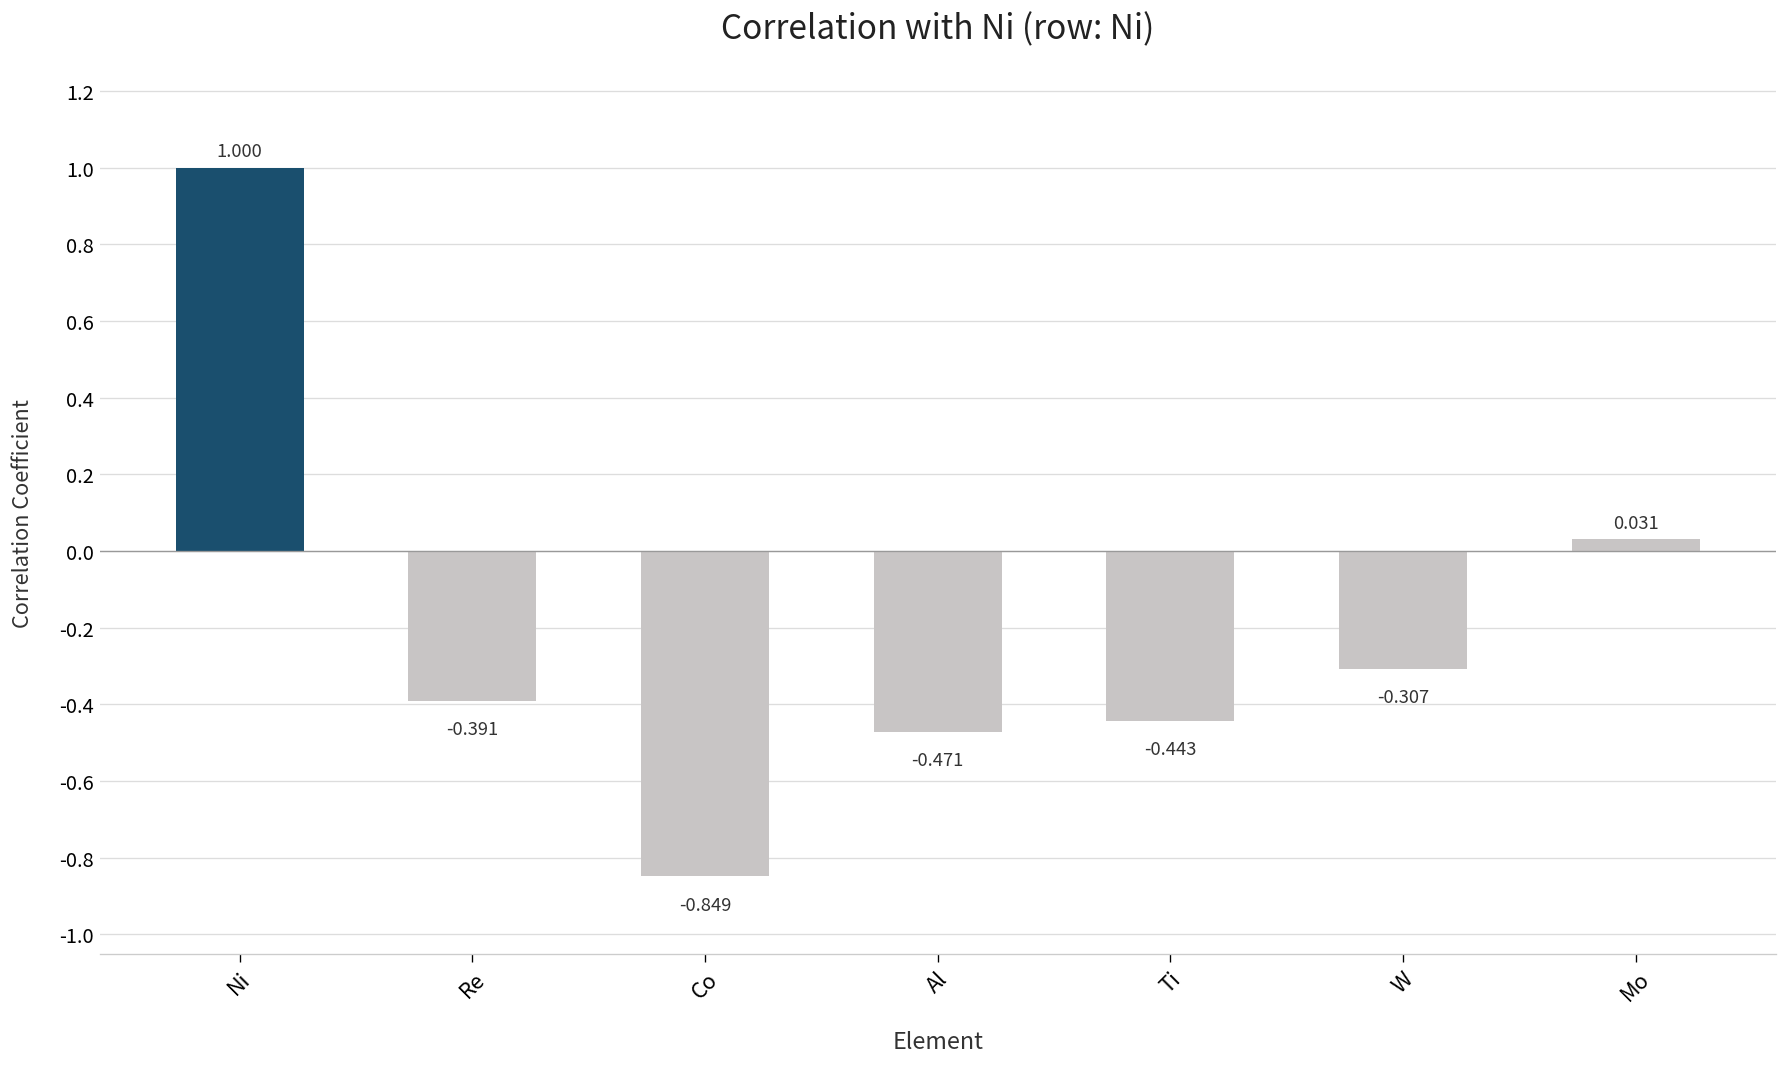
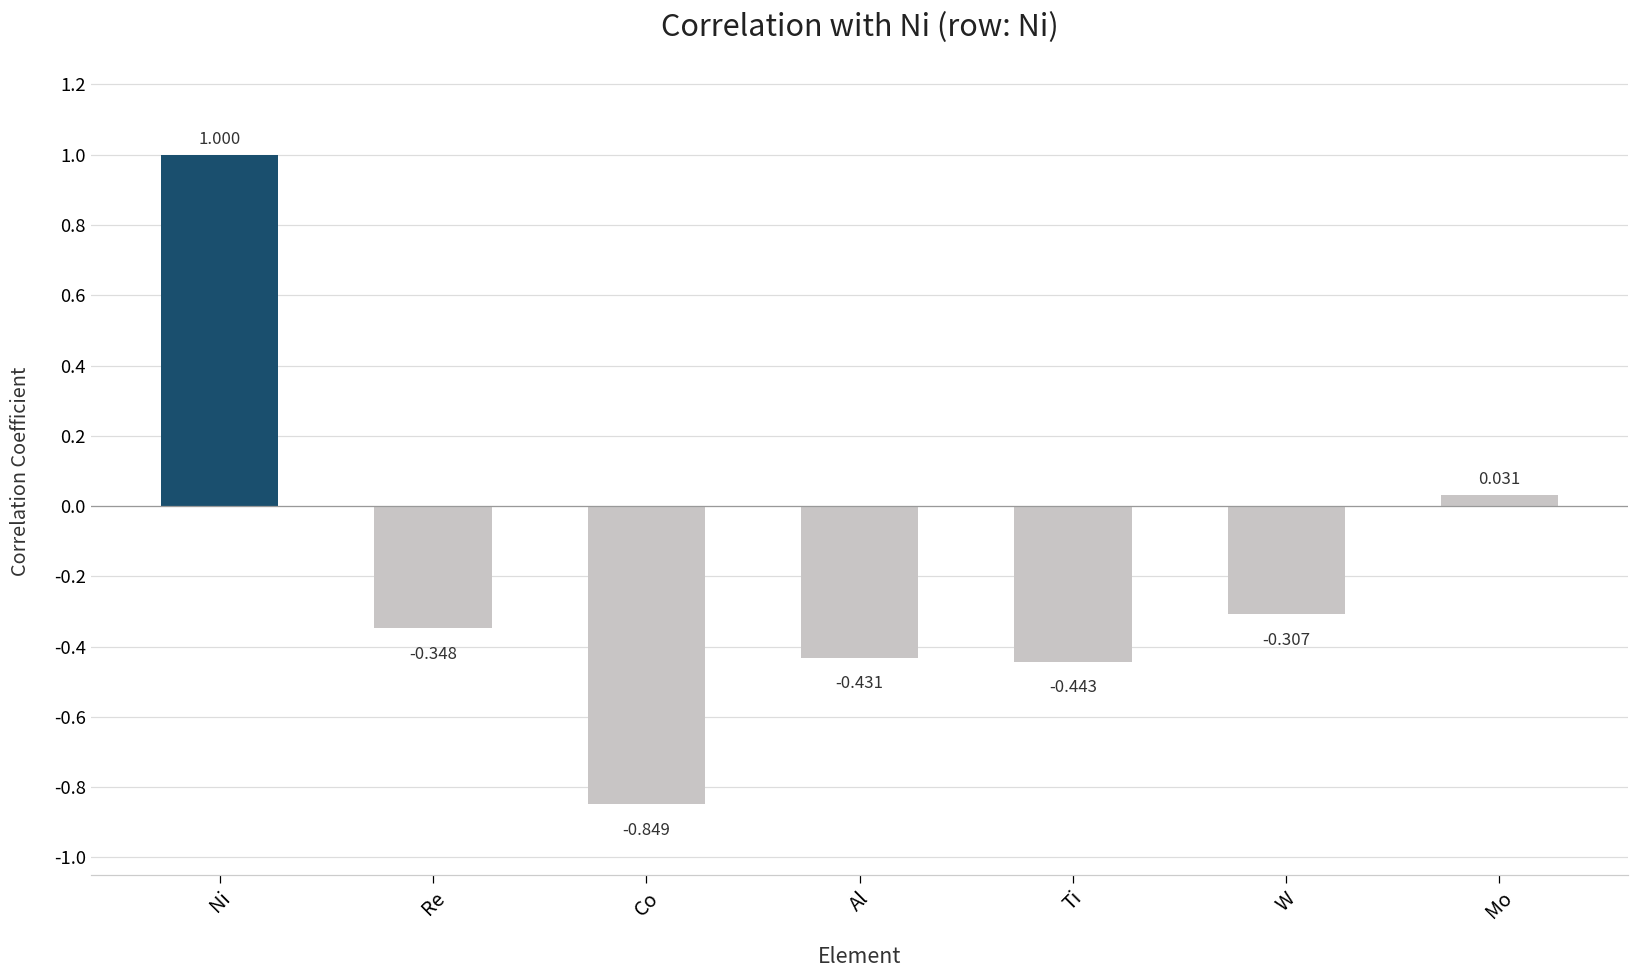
Re: -0.391 -> -0.348
Al: -0.471 -> -0.431
